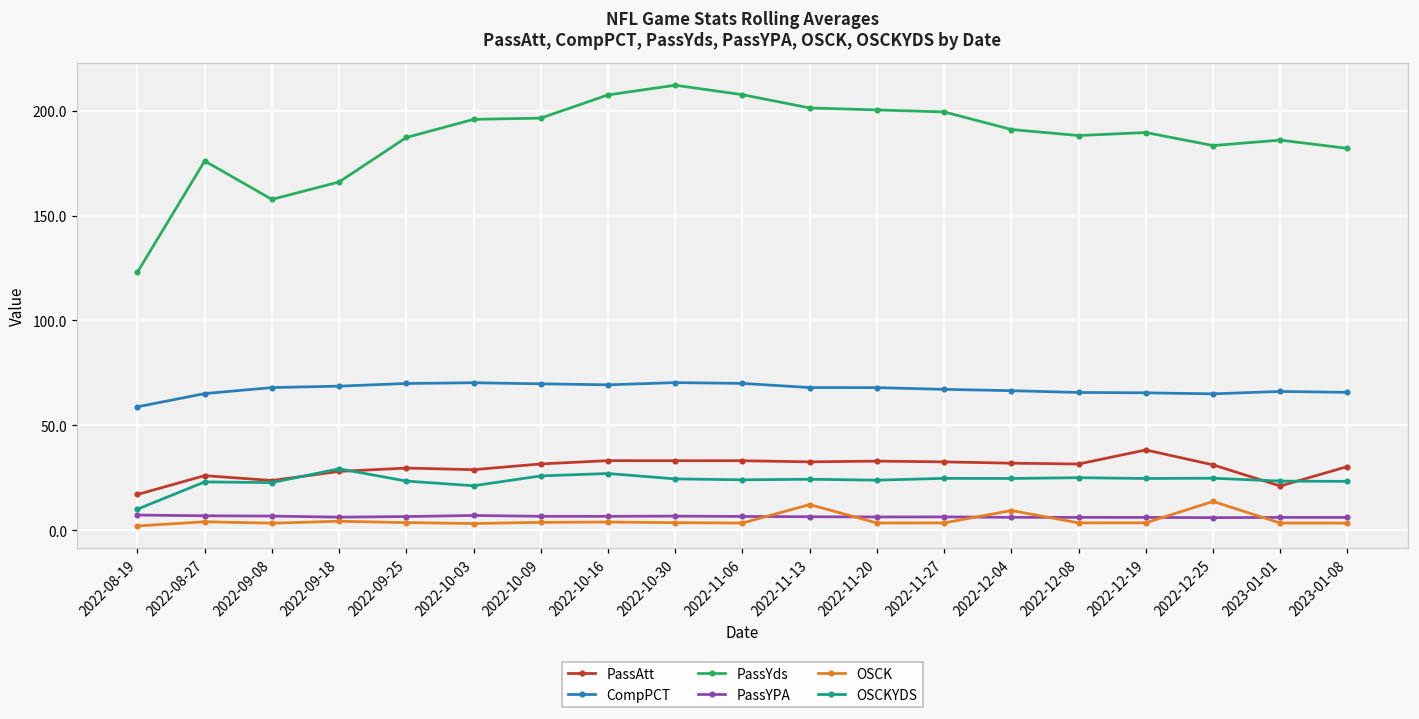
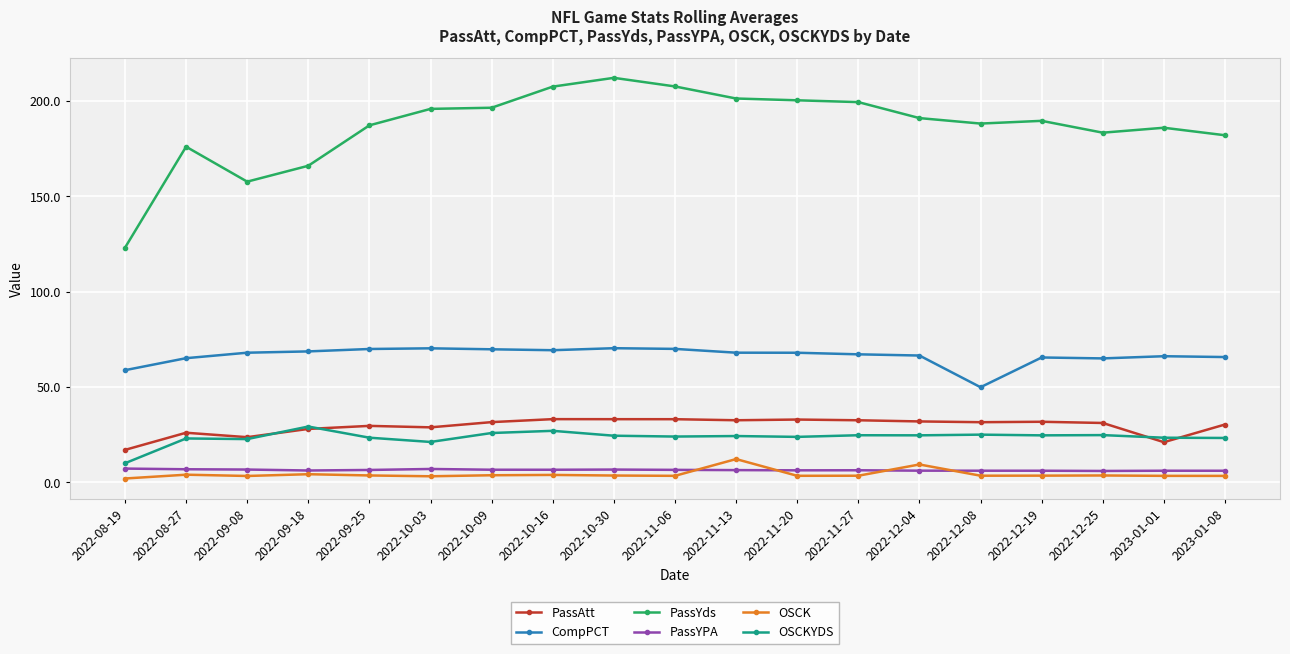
CompPCT, 2022-12-08: 66 -> 50
PassAtt, 2022-12-19: 38 -> 32
OSCK, 2022-12-25: 14 -> 4
